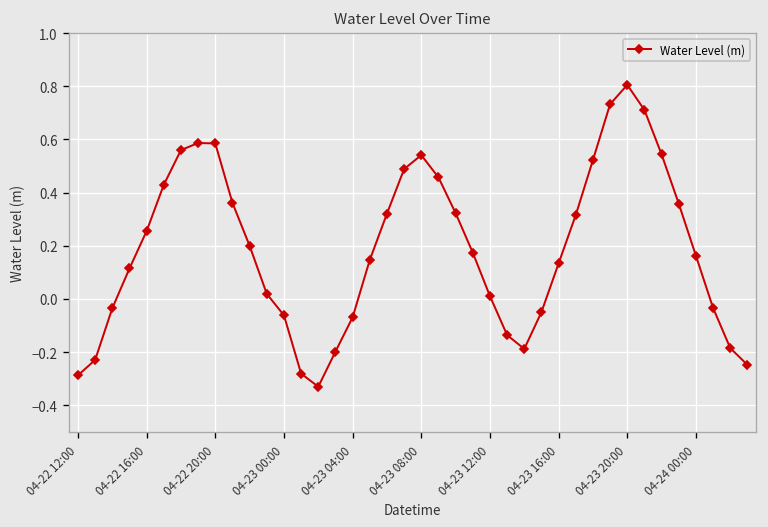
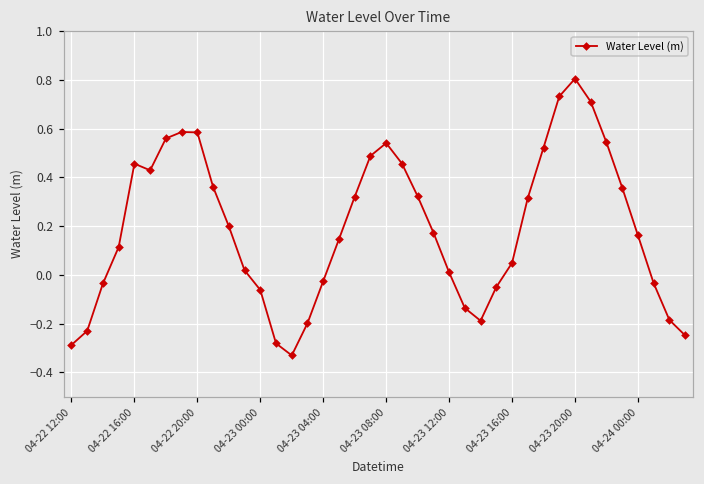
04-22 16:00: 0.26 -> 0.46
04-23 04:00: -0.07 -> -0.03
04-23 16:00: 0.13 -> 0.05
